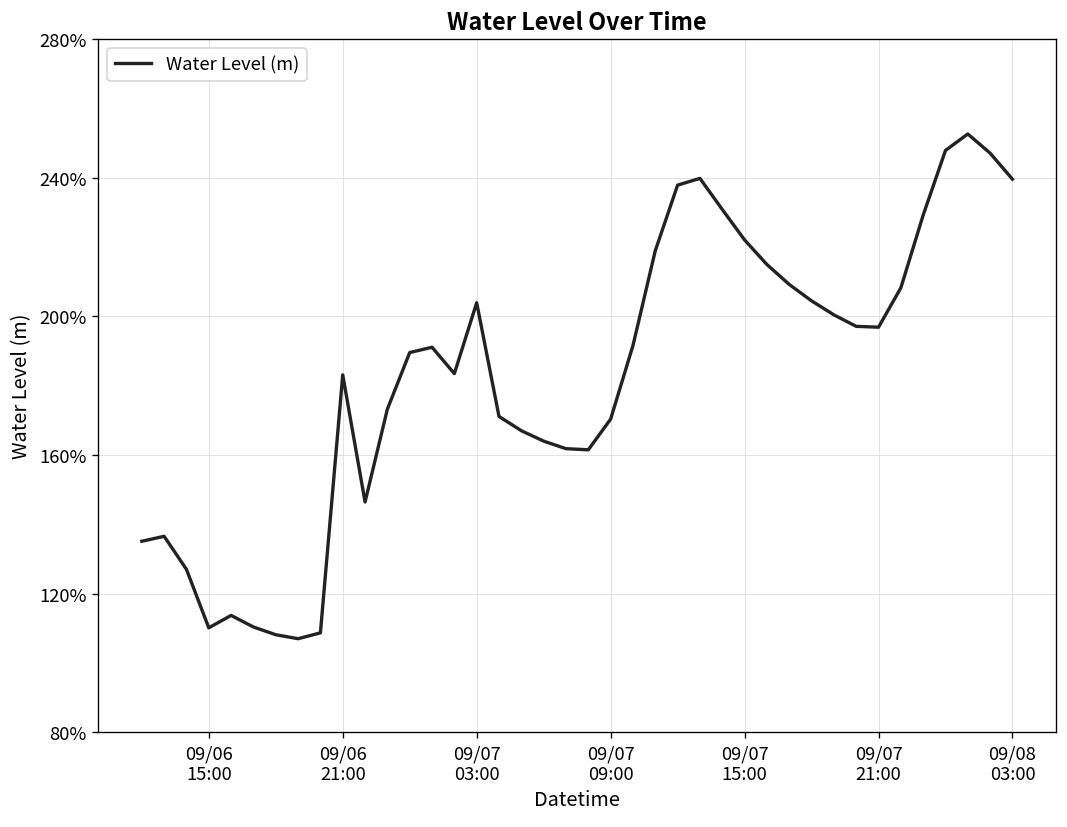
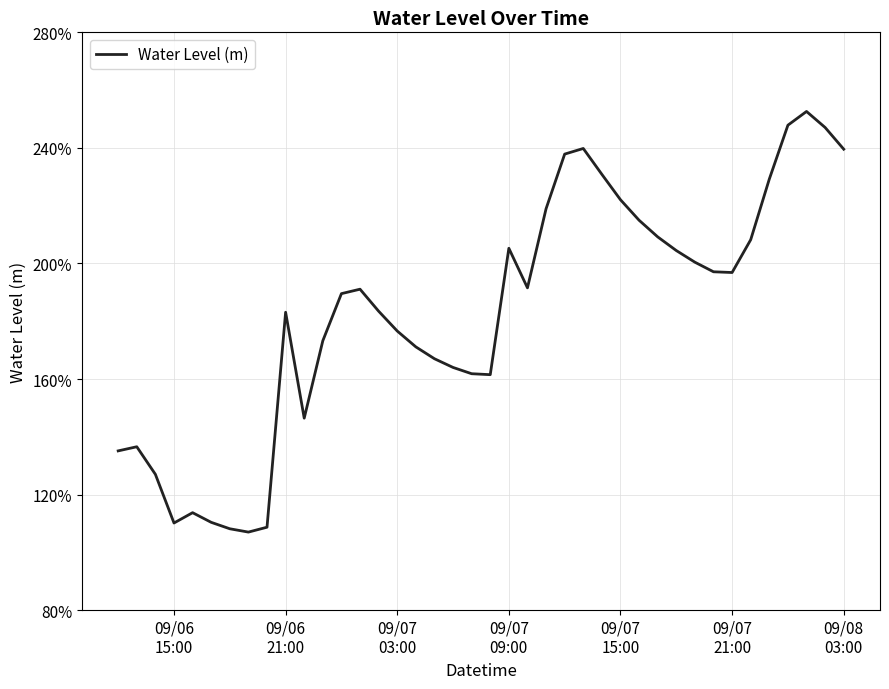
09/07 03:00: 204% -> 177%
09/07 09:00: 170% -> 205%
